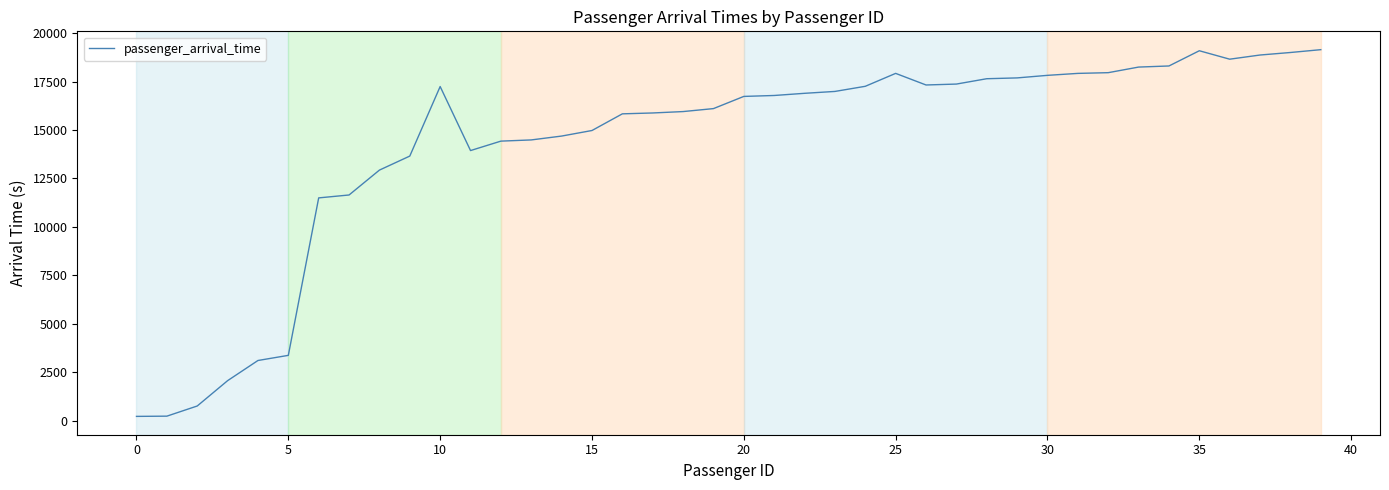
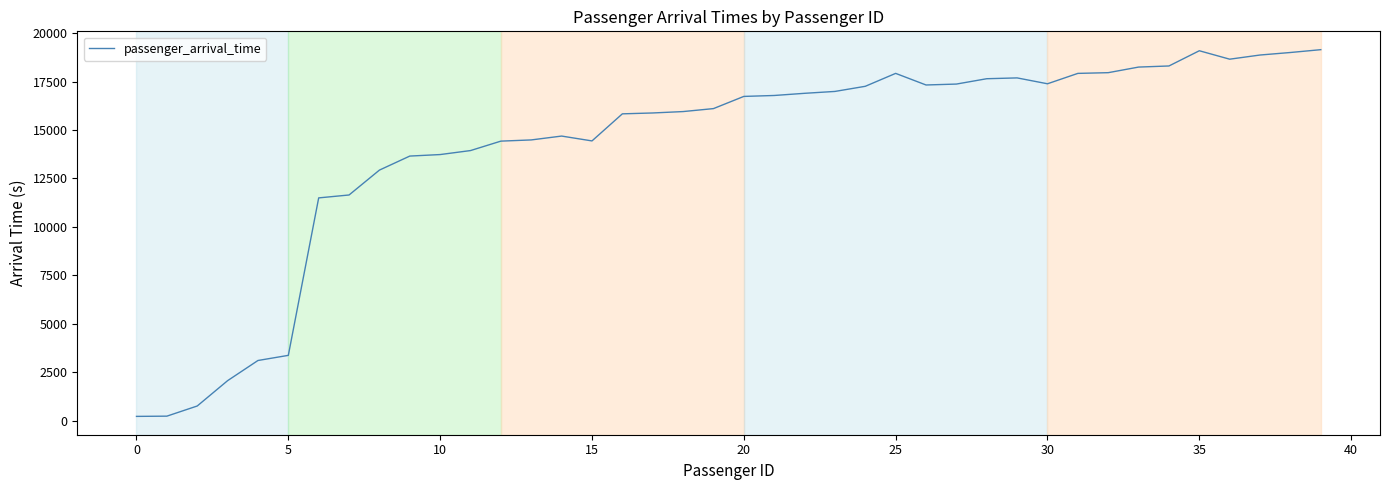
10: 17200 -> 13700
15: 15000 -> 14400
30: 17800 -> 17400
